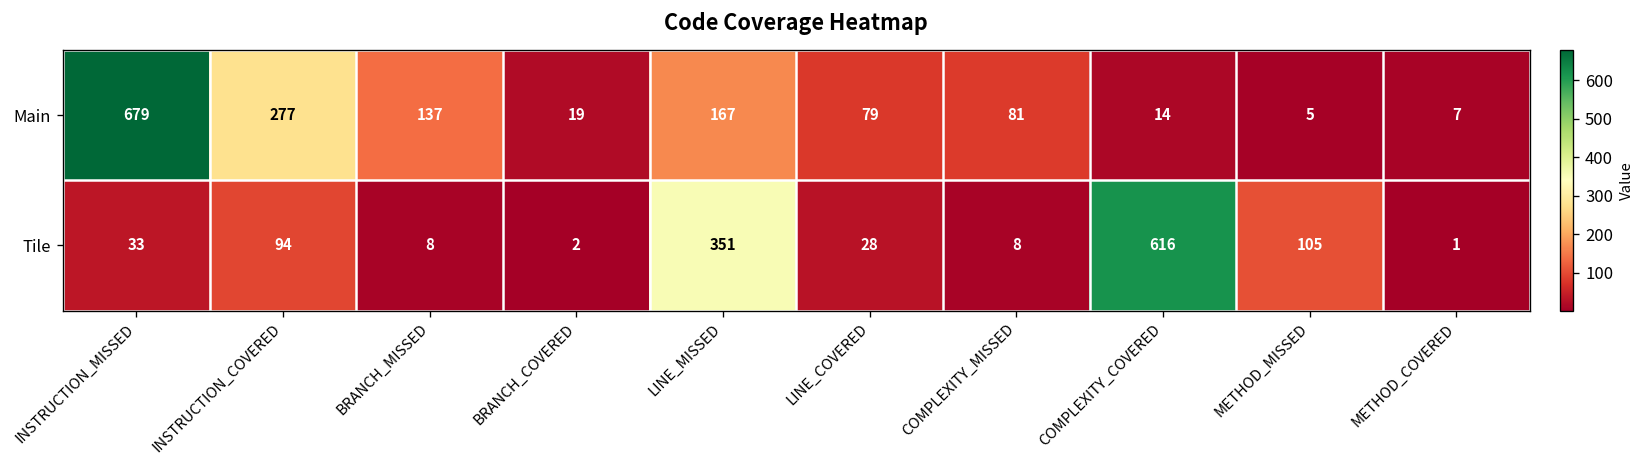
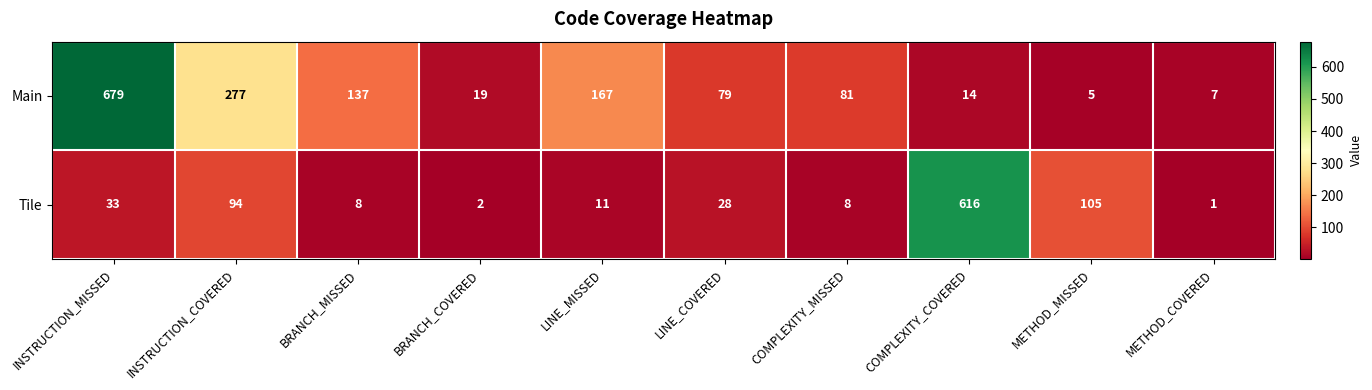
Tile, LINE_MISSED: 351 -> 11
